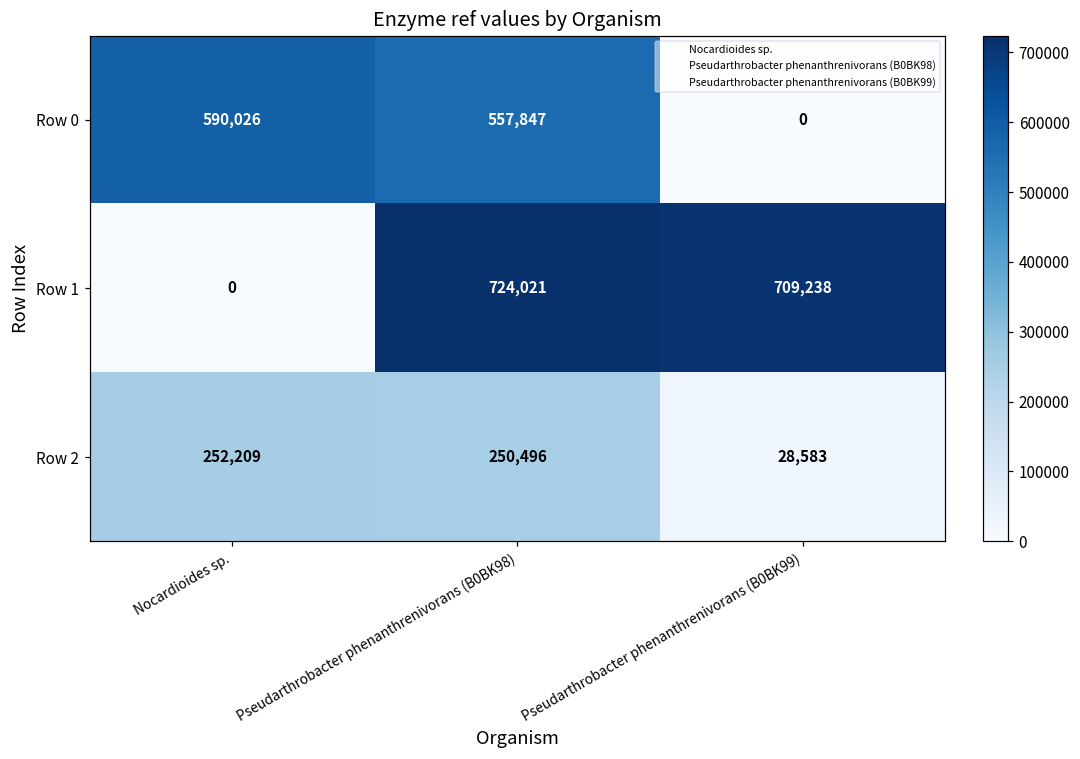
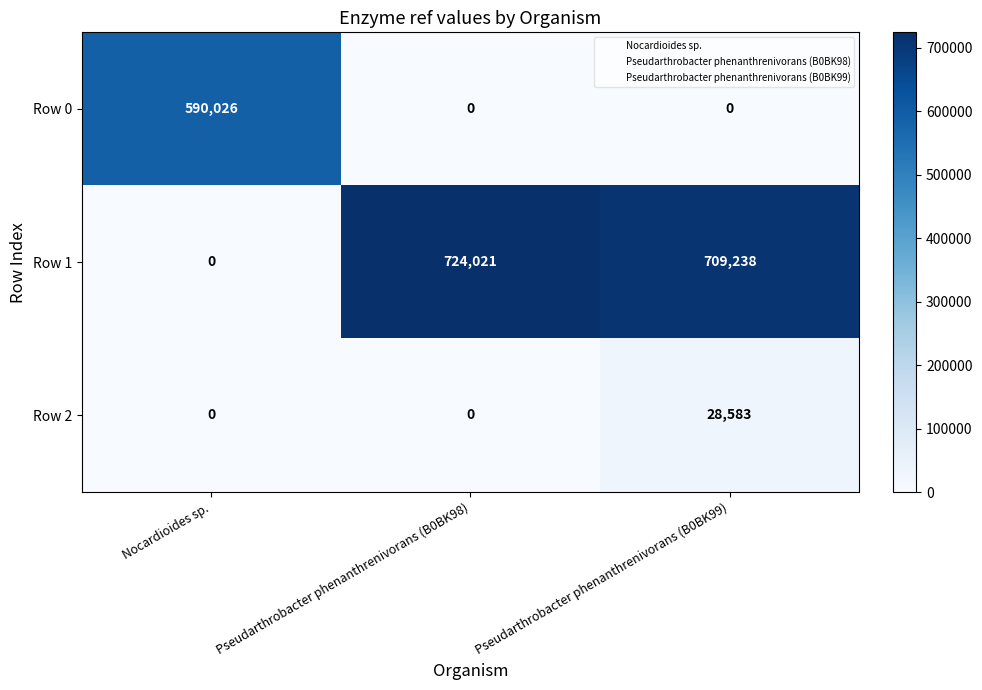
Row 0, Pseudarthrobacter phenanthrenivorans (B0BK98): 557,847 -> 0
Row 2, Nocardioides sp.: 252,209 -> 0
Row 2, Pseudarthrobacter phenanthrenivorans (B0BK98): 250,496 -> 0
